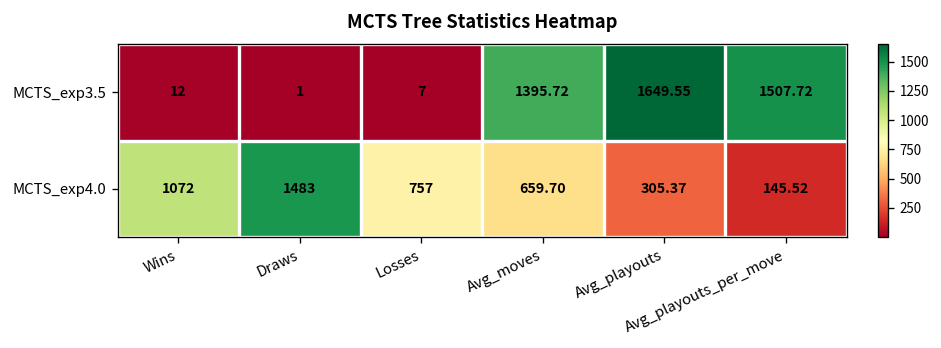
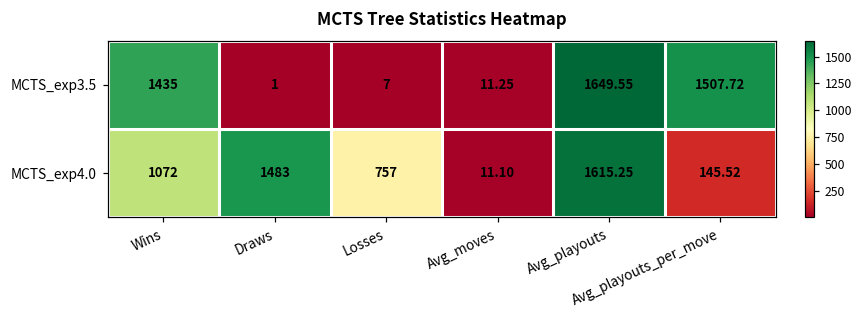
MCTS_exp3.5, Wins: 12 -> 1435
MCTS_exp3.5, Avg_moves: 1395.72 -> 11.25
MCTS_exp4.0, Avg_moves: 659.70 -> 11.10
MCTS_exp4.0, Avg_playouts: 305.37 -> 1615.25
